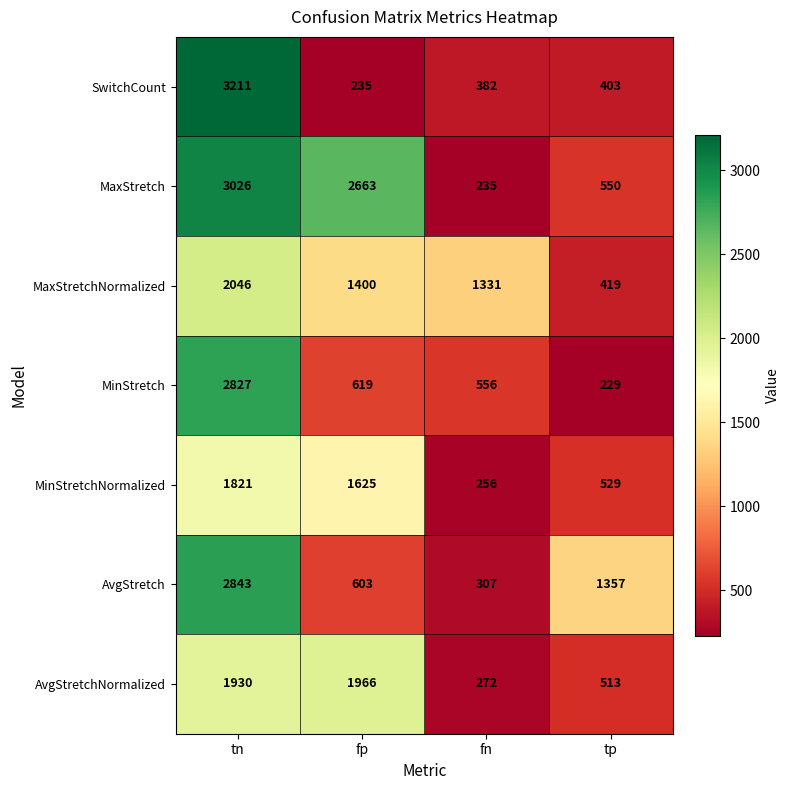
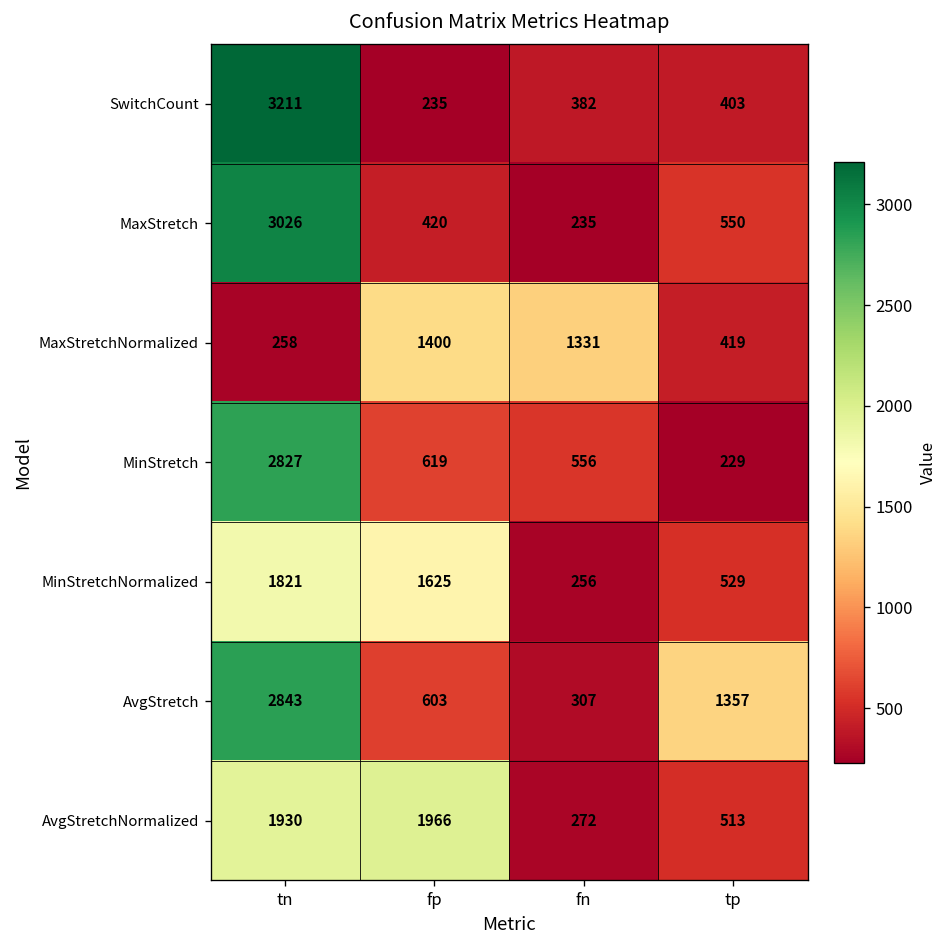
MaxStretch, fp: 2663 -> 420
MaxStretchNormalized, tn: 2046 -> 258
